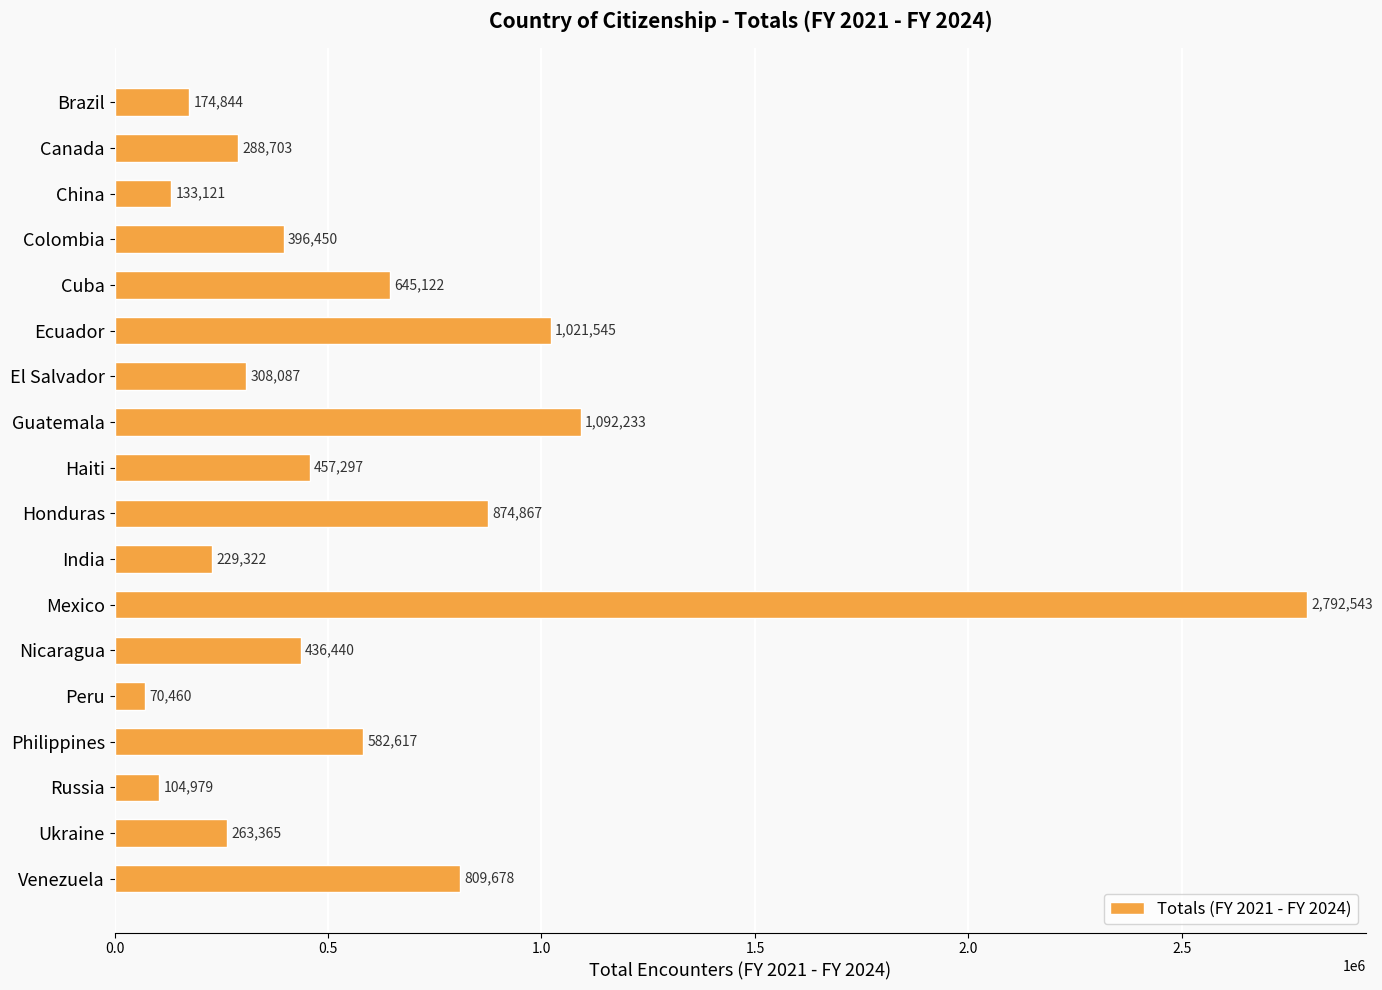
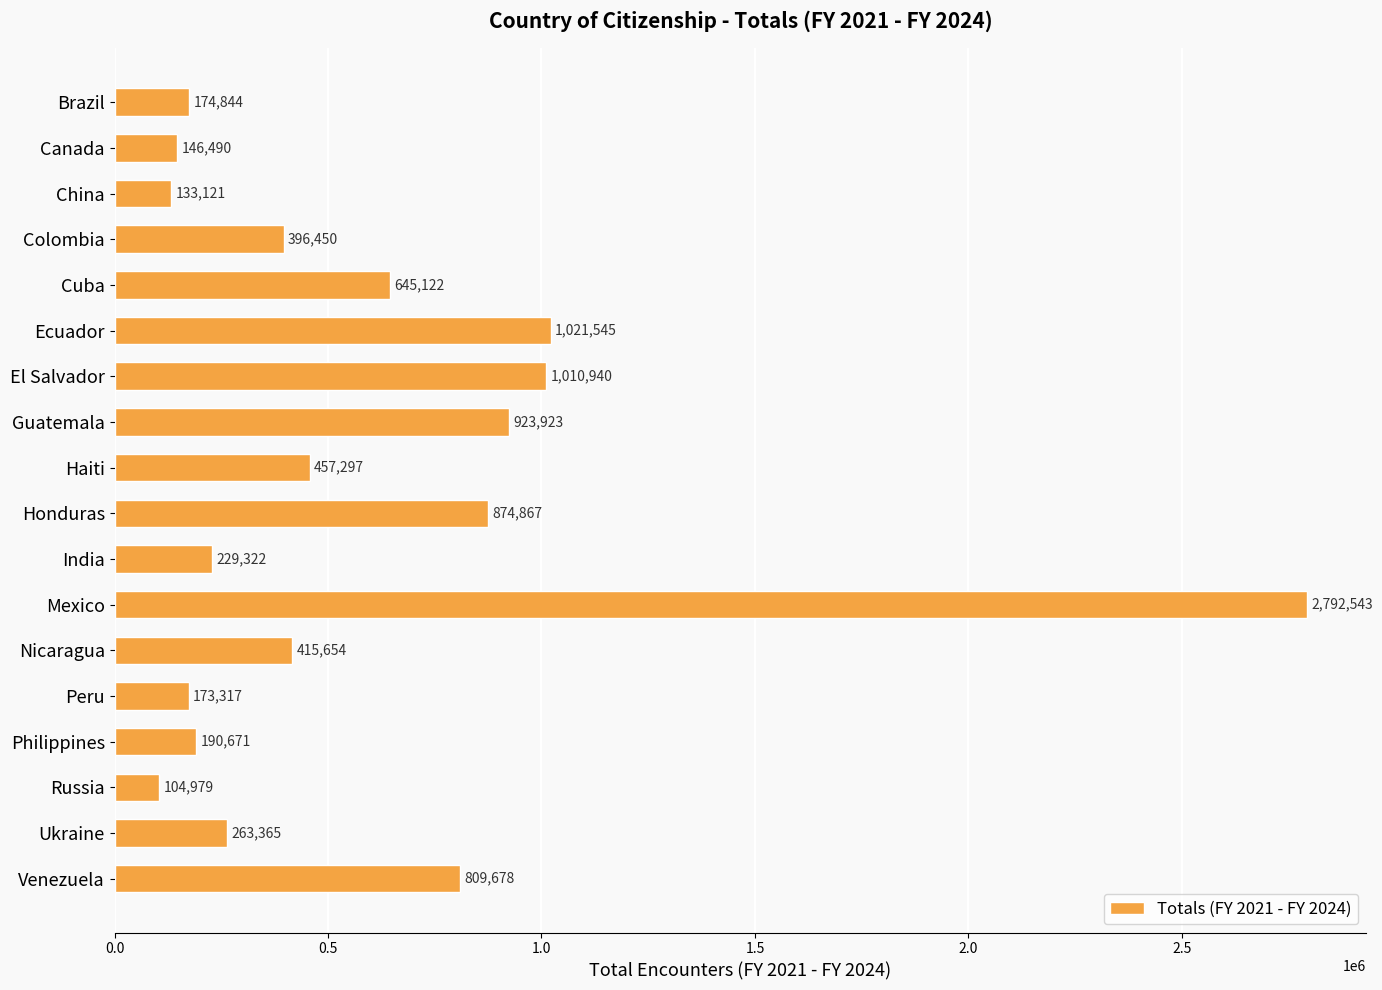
Canada: 288,703 -> 146,490
El Salvador: 308,087 -> 1,010,940
Guatemala: 1,092,233 -> 923,923
Nicaragua: 436,440 -> 415,654
Peru: 70,460 -> 173,317
Philippines: 582,617 -> 190,671
